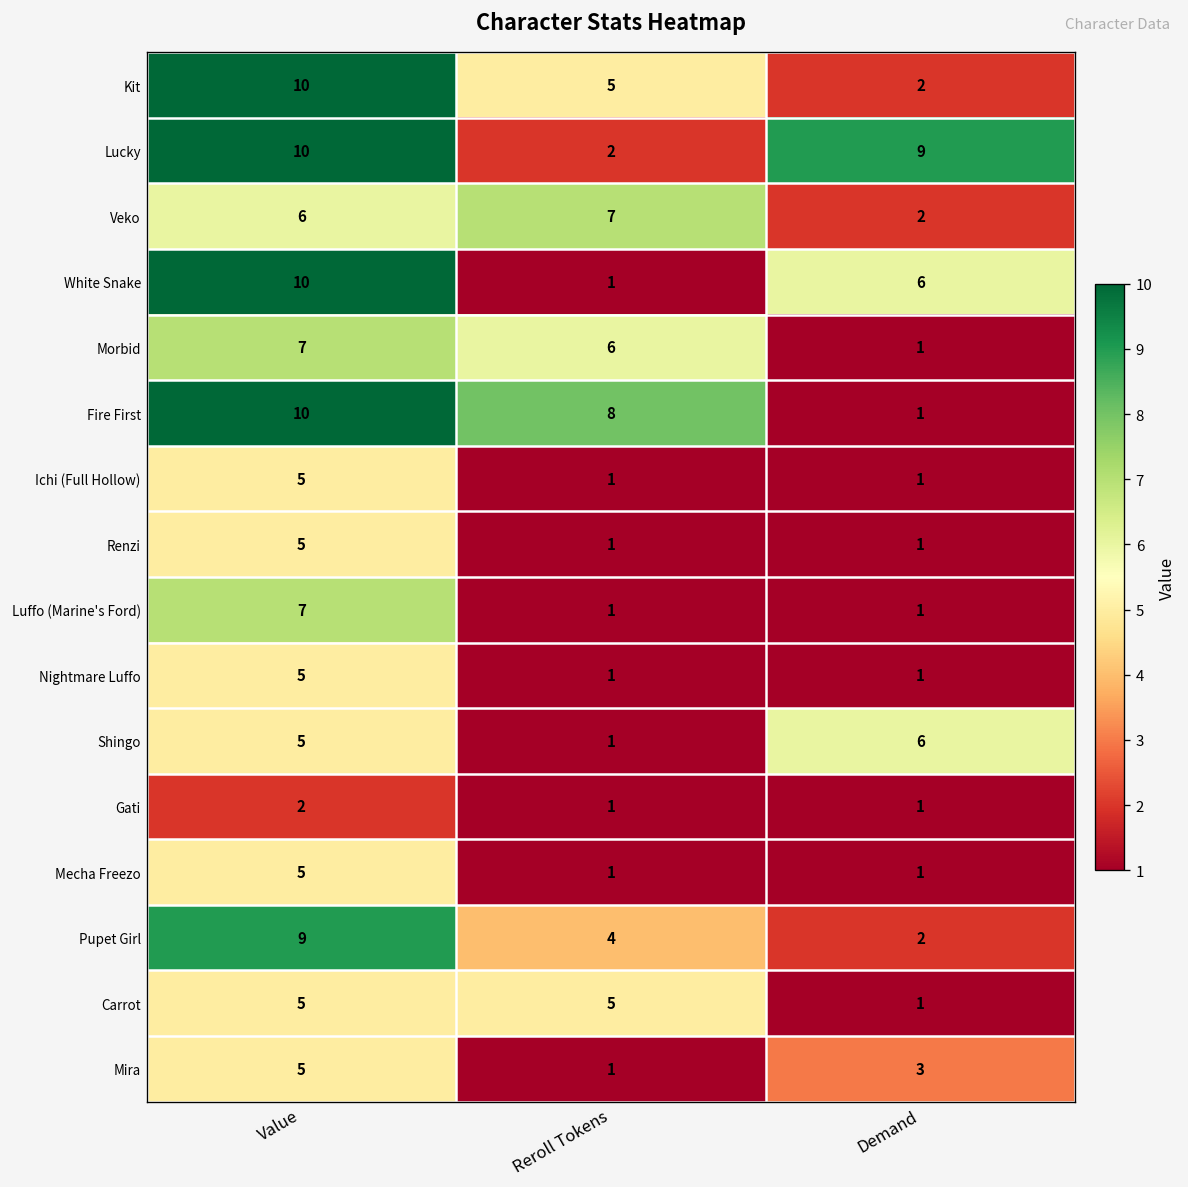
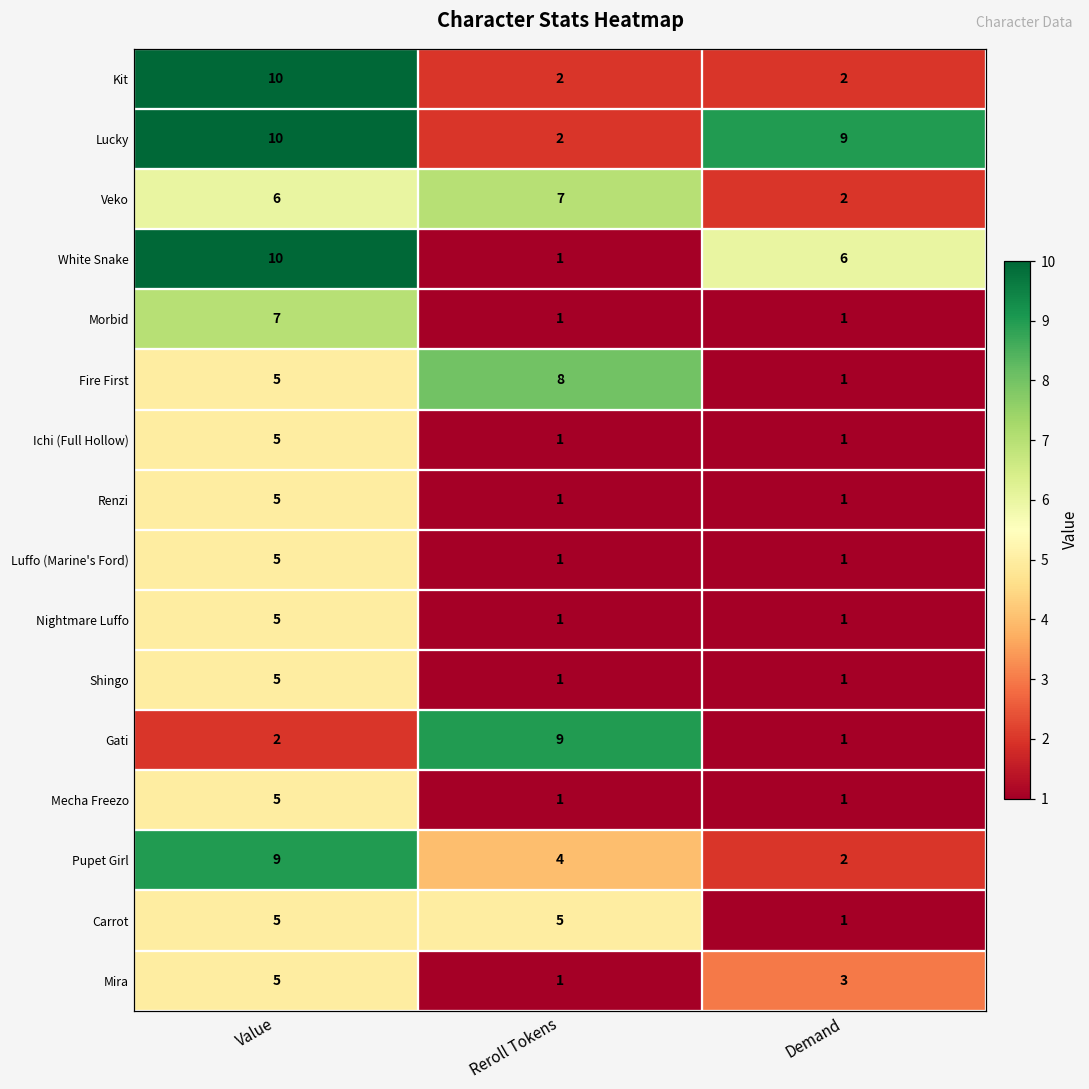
Kit, Reroll Tokens: 5 -> 2
Morbid, Reroll Tokens: 6 -> 1
Fire First, Value: 10 -> 5
Luffo (Marine's Ford), Value: 7 -> 5
Shingo, Demand: 6 -> 1
Gati, Reroll Tokens: 1 -> 9
